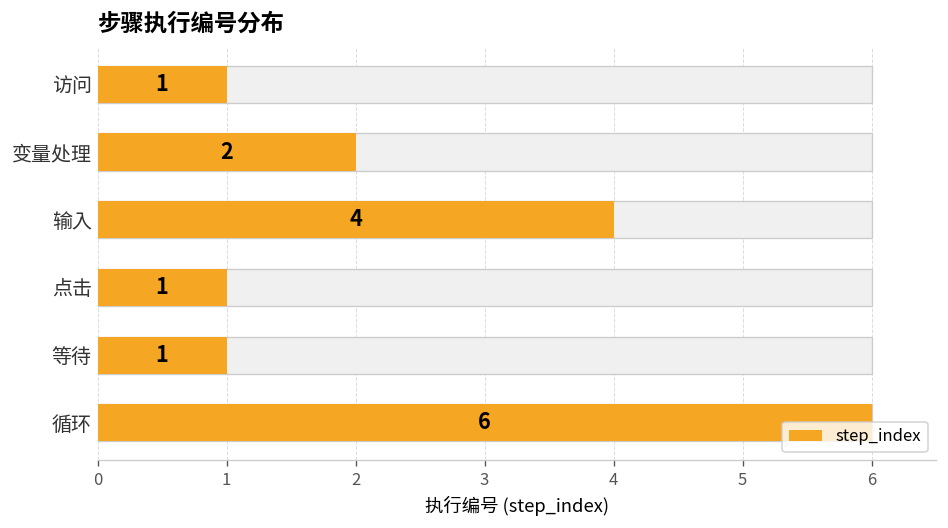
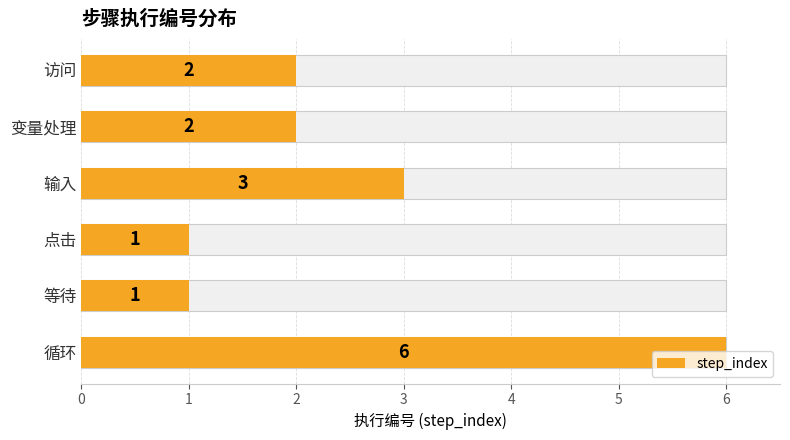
step_index, 访问: 1 -> 2
step_index, 输入: 4 -> 3
